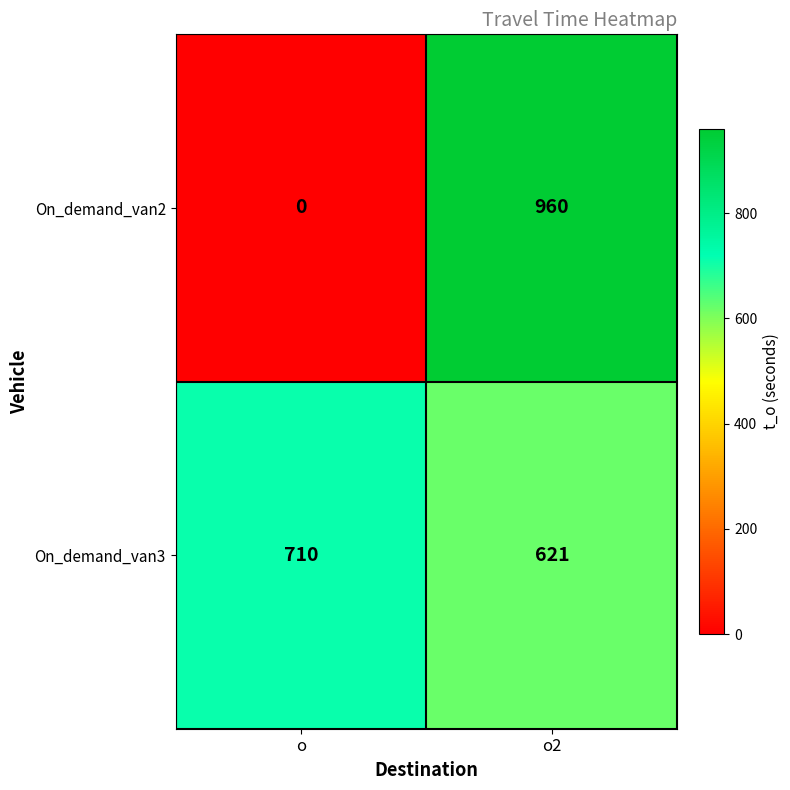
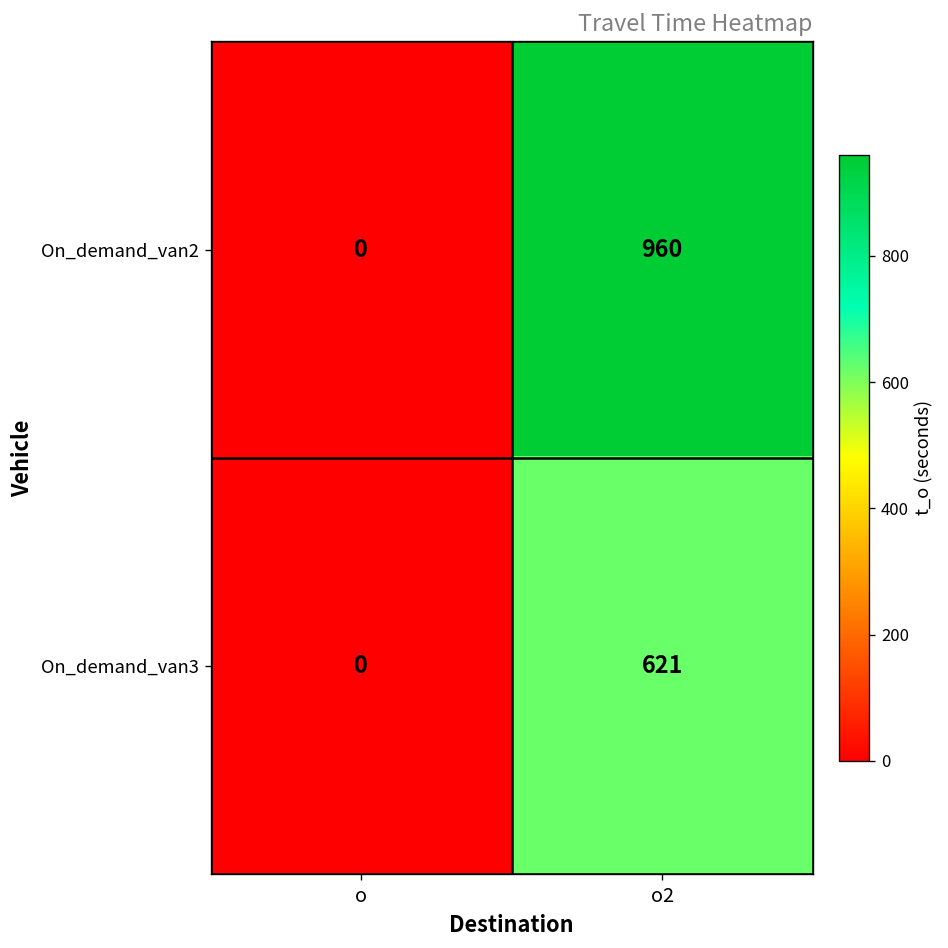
On_demand_van3, o: 710 -> 0
